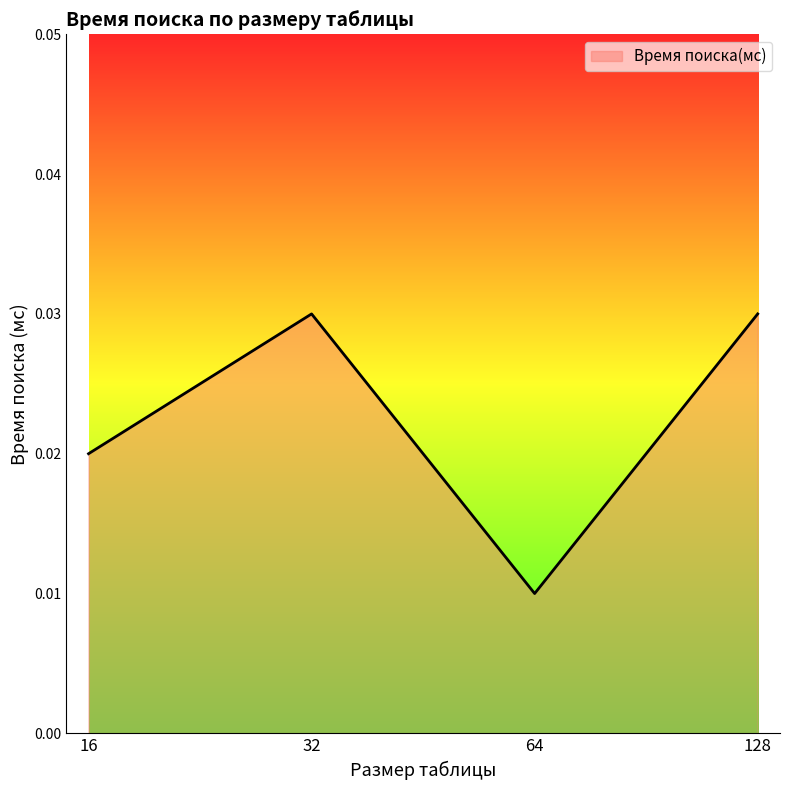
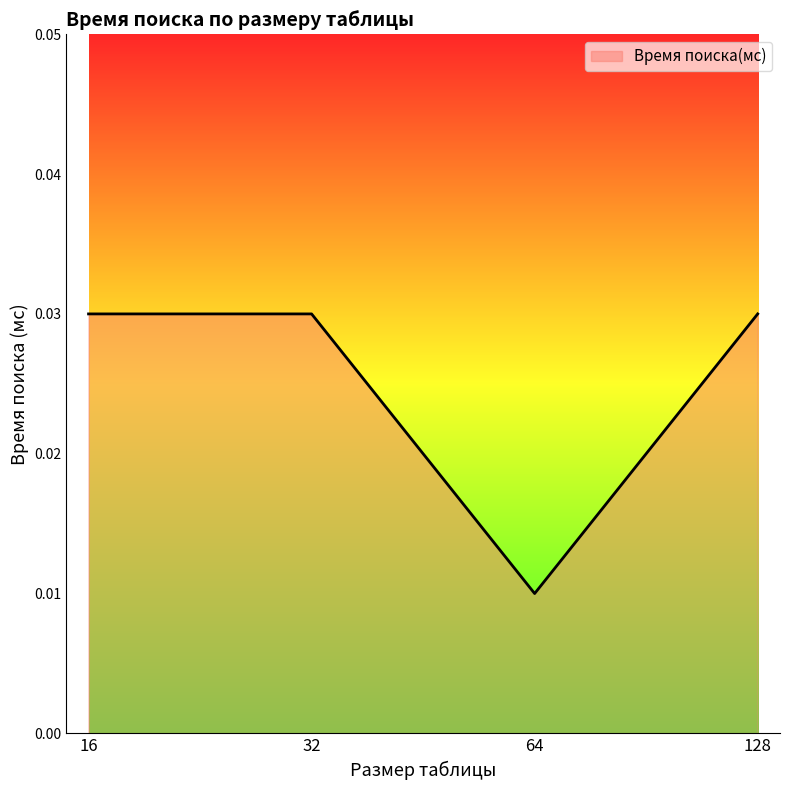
16: 0.02 -> 0.03
